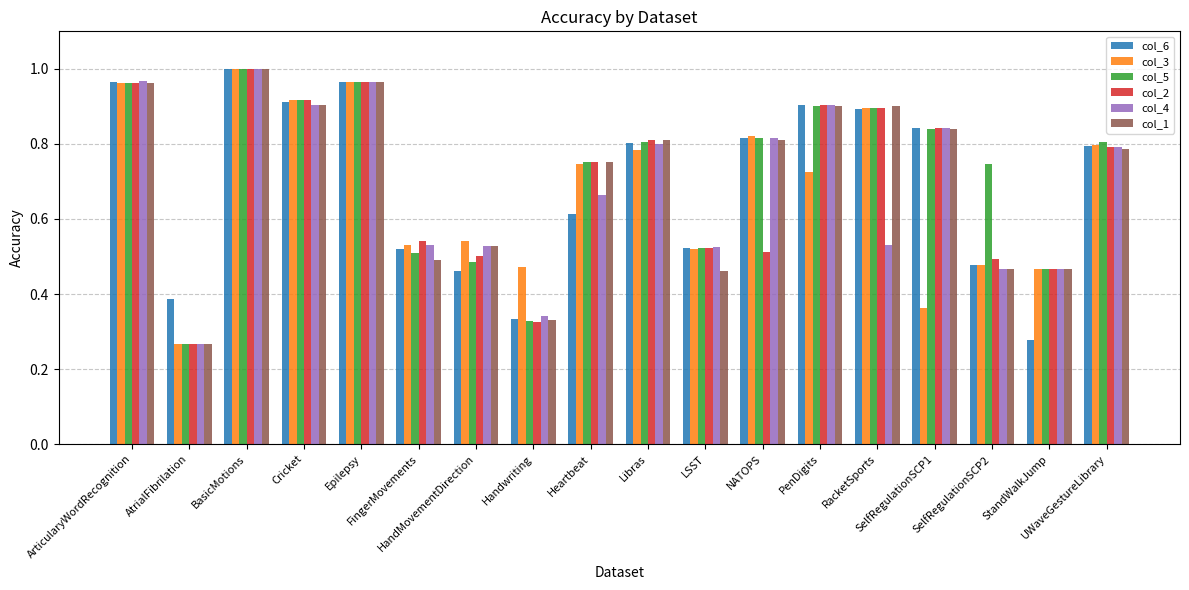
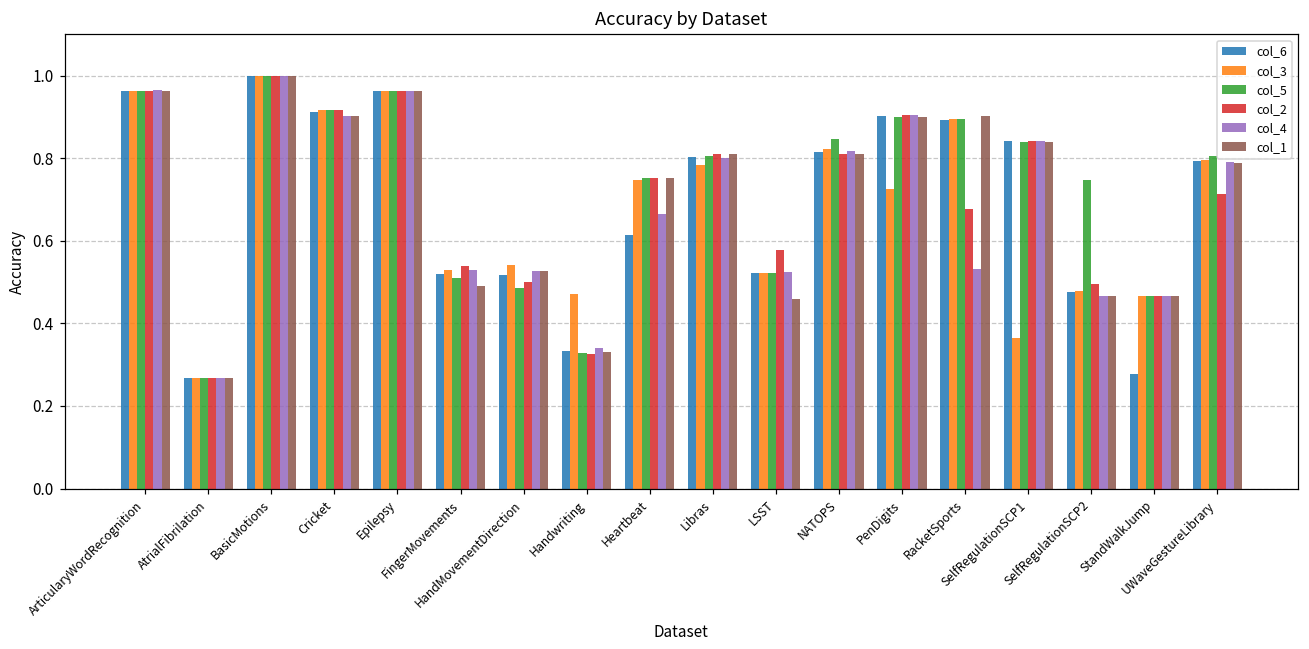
col_6, AtrialFibrilation: 0.39 -> 0.27
col_6, HandMovementDirection: 0.46 -> 0.52
col_2, LSST: 0.52 -> 0.58
col_5, NATOPS: 0.82 -> 0.85
col_2, NATOPS: 0.51 -> 0.81
col_2, RacketSports: 0.89 -> 0.68
col_2, UWaveGestureLibrary: 0.79 -> 0.71
